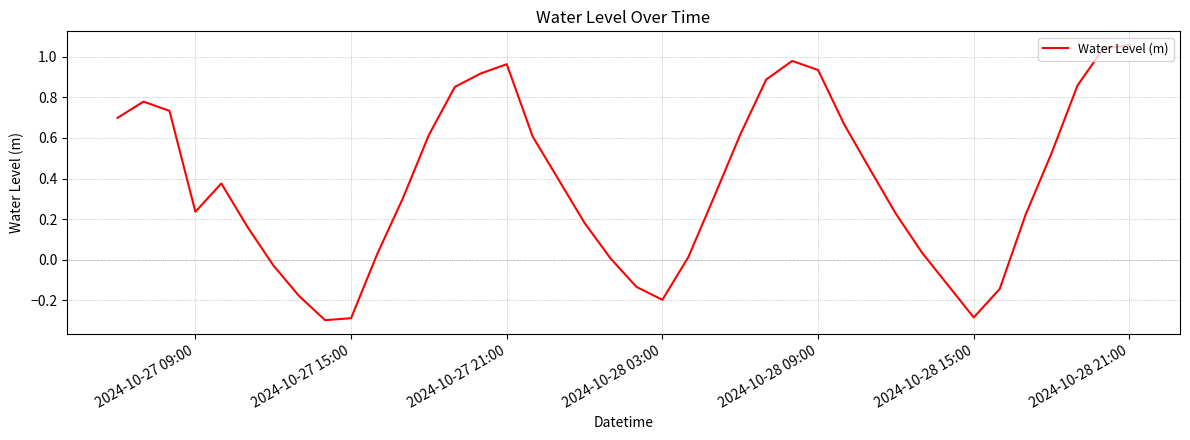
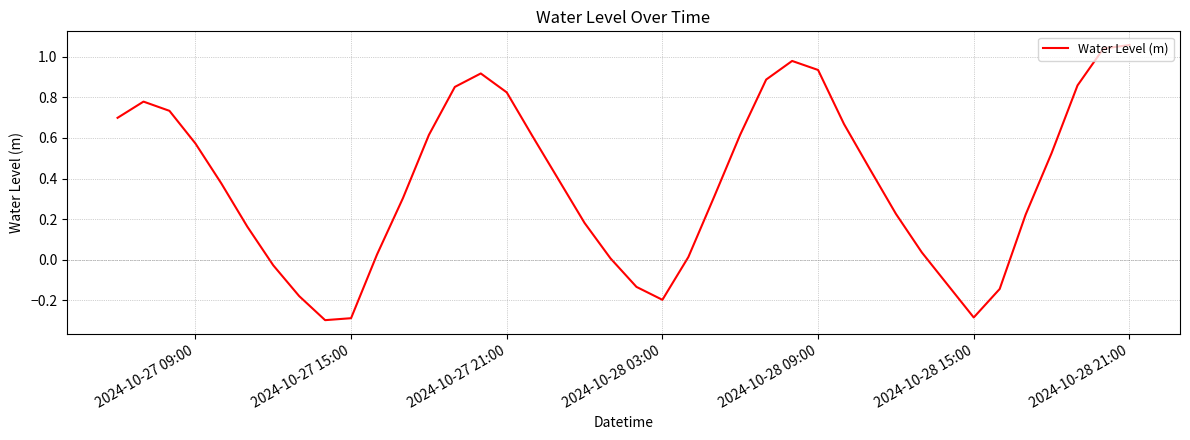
2024-10-27 09:00: 0.24 -> 0.57
2024-10-27 21:00: 0.96 -> 0.82
